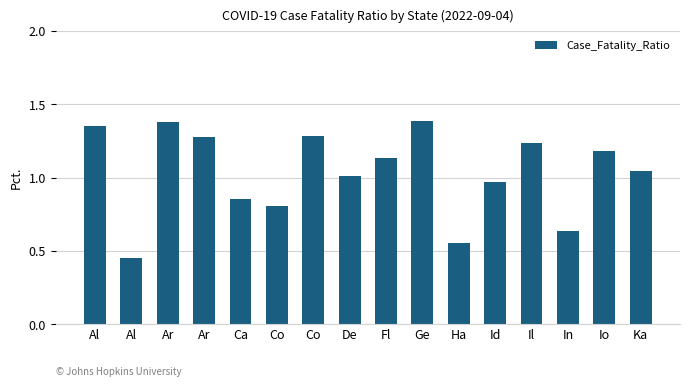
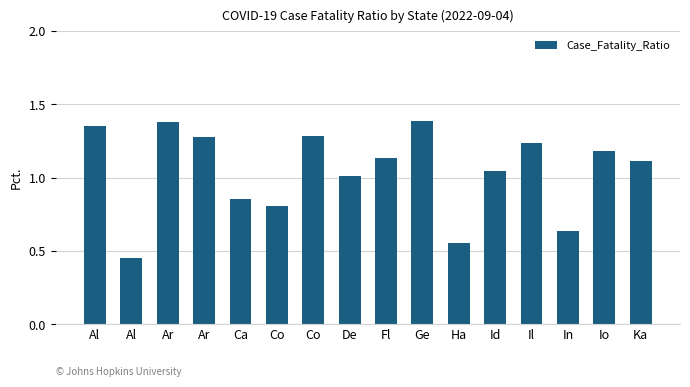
Id: 0.97 -> 1.04
Ka: 1.04 -> 1.11
